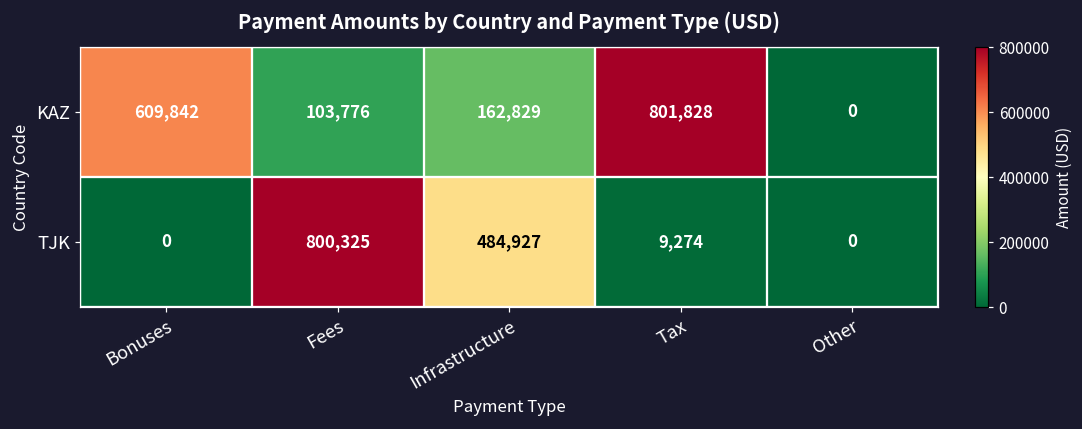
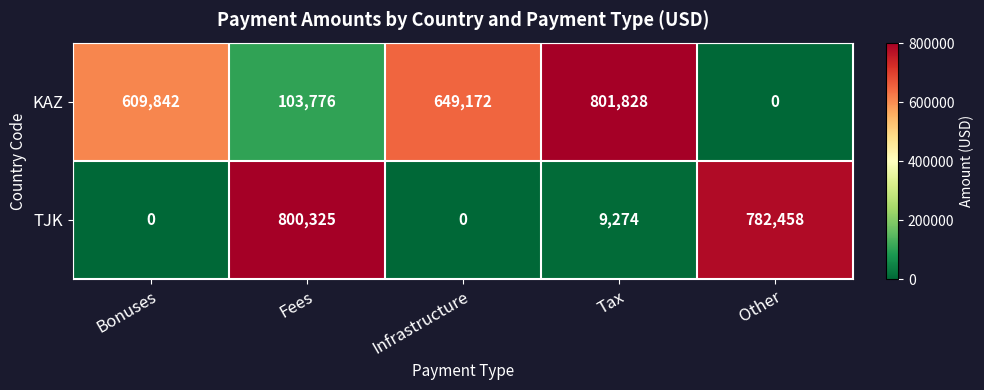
KAZ, Infrastructure: 162,829 -> 649,172
TJK, Infrastructure: 484,927 -> 0
TJK, Other: 0 -> 782,458
